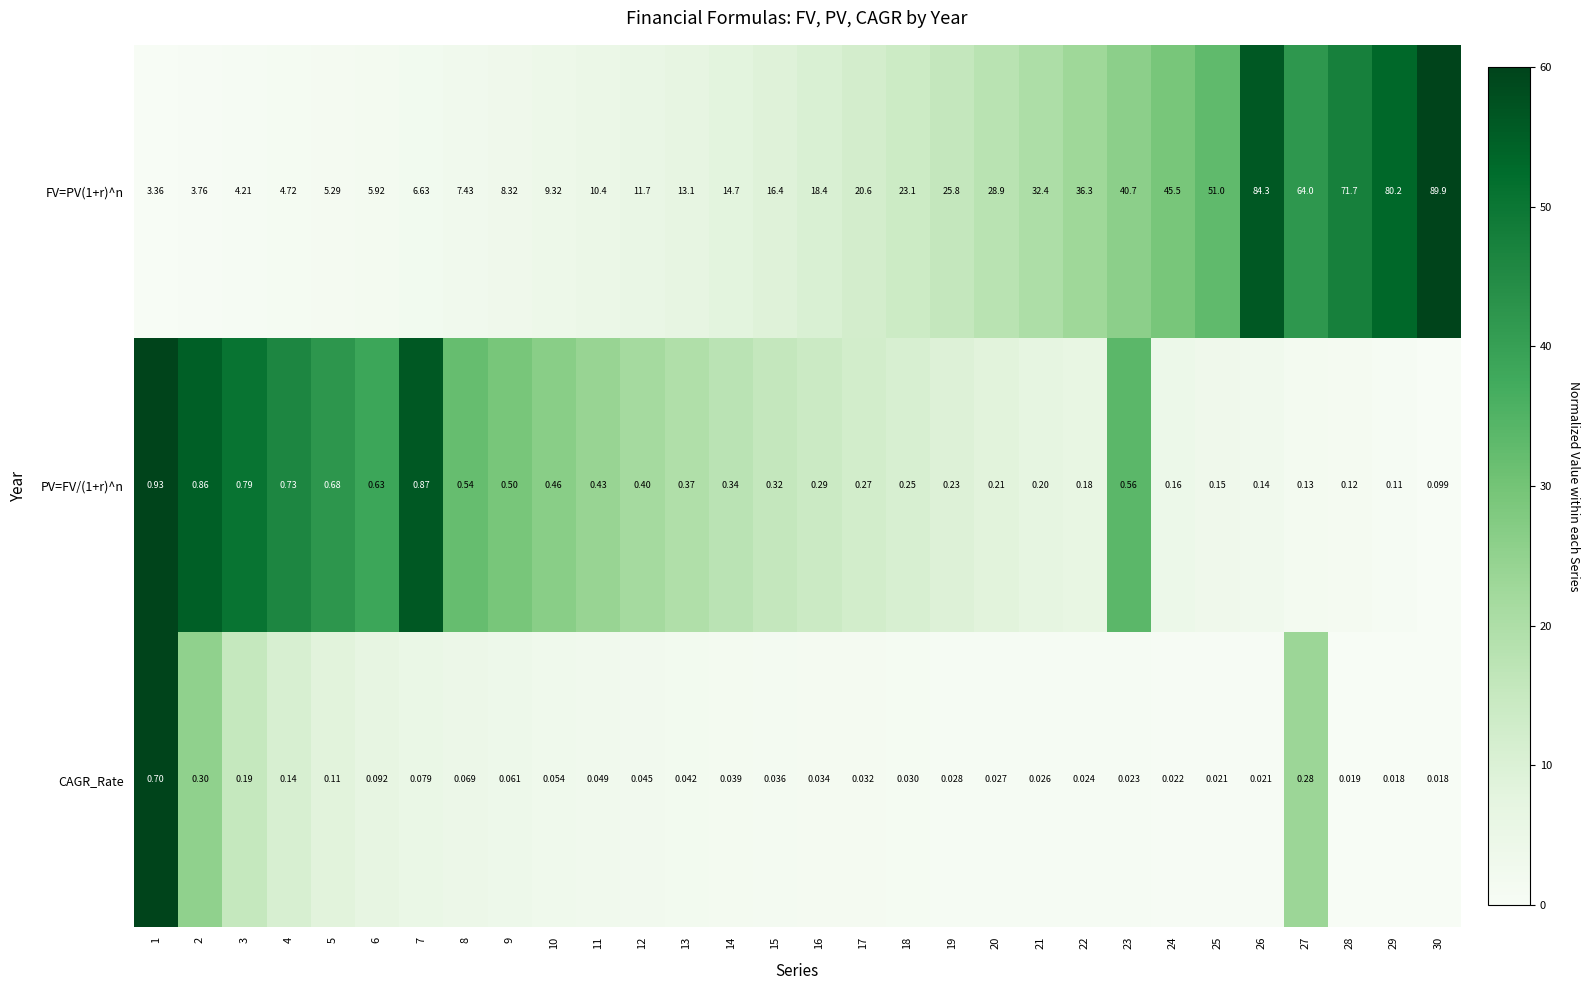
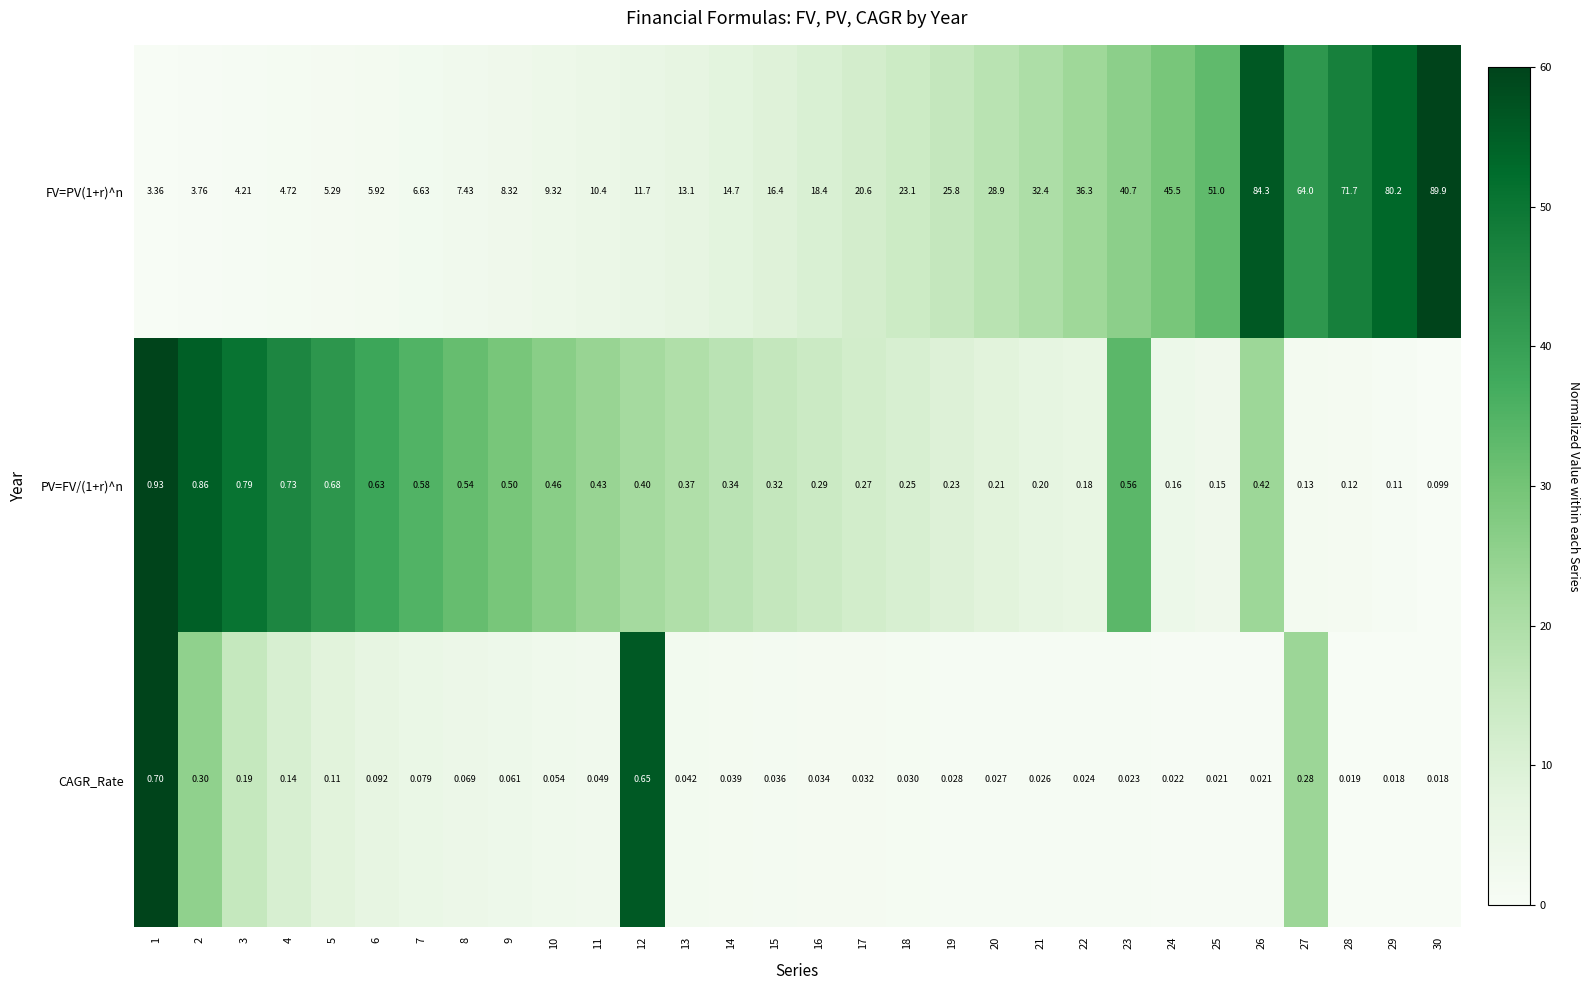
PV=FV/(1+r)^n, 7: 0.87 -> 0.58
PV=FV/(1+r)^n, 26: 0.14 -> 0.42
CAGR_Rate, 12: 0.045 -> 0.65
